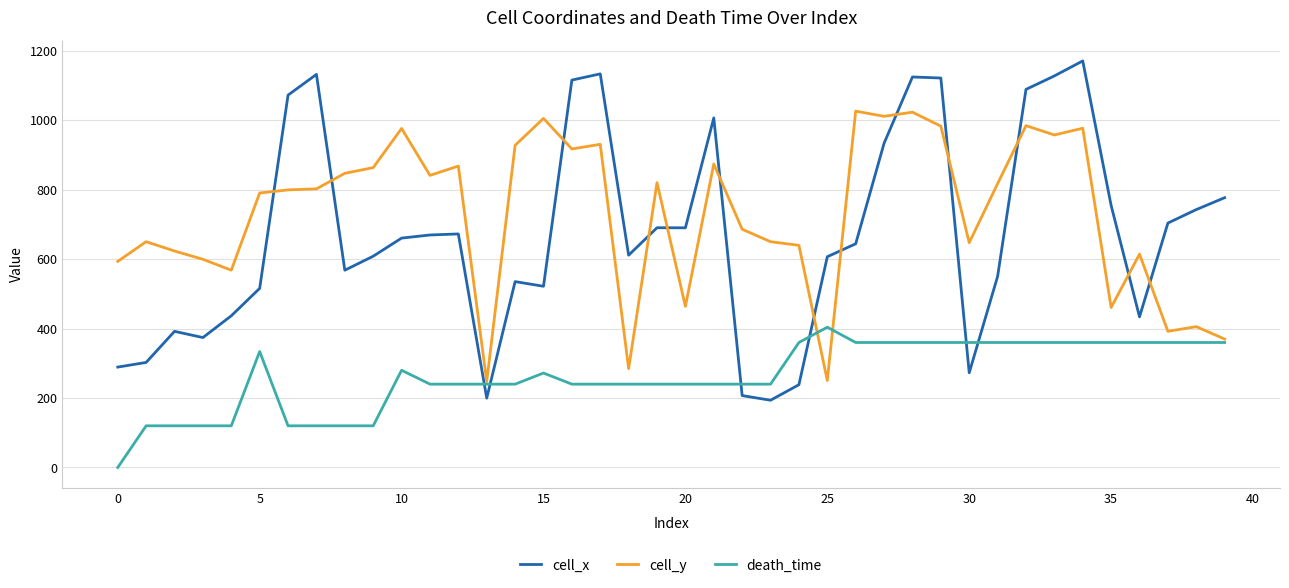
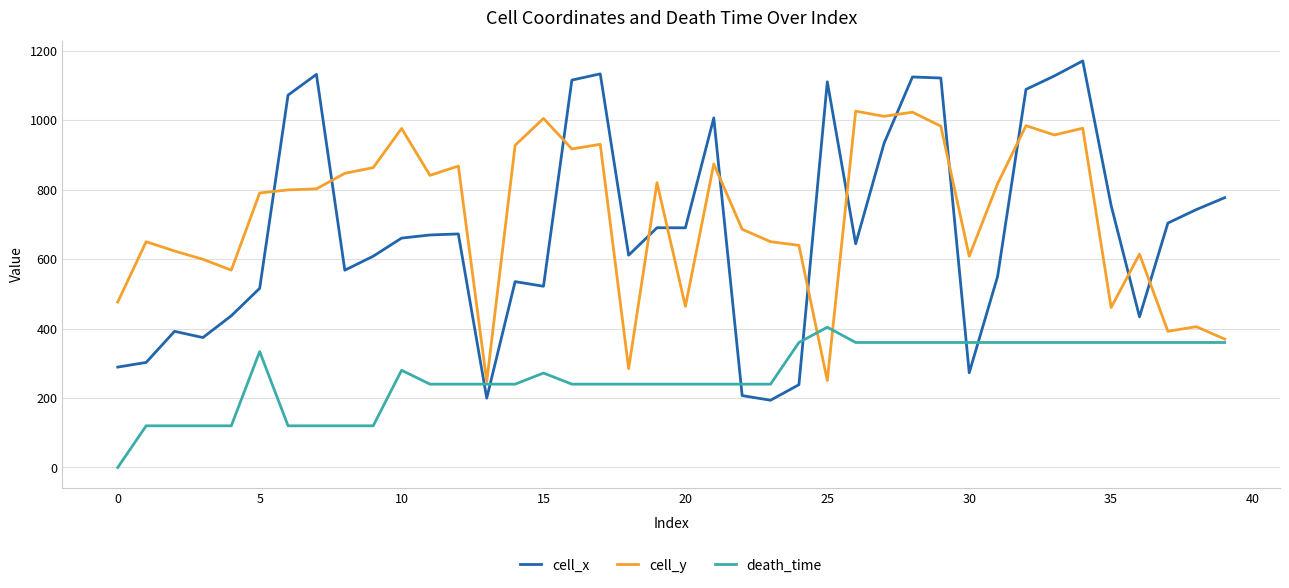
cell_y, 0: 590 -> 480
cell_x, 25: 610 -> 1110
cell_y, 30: 650 -> 610
